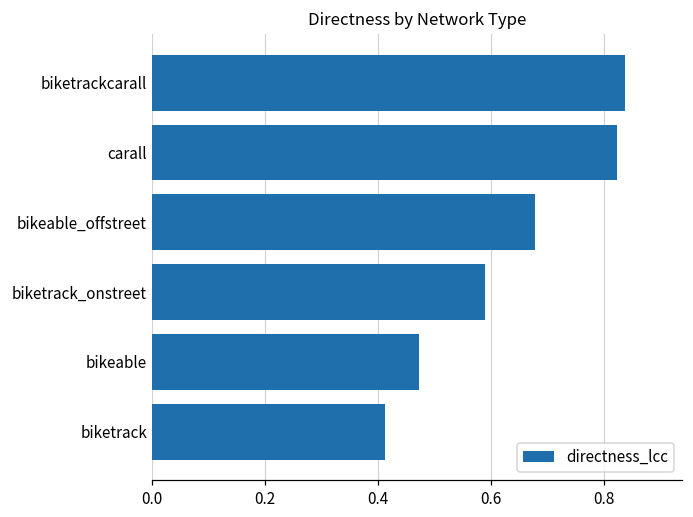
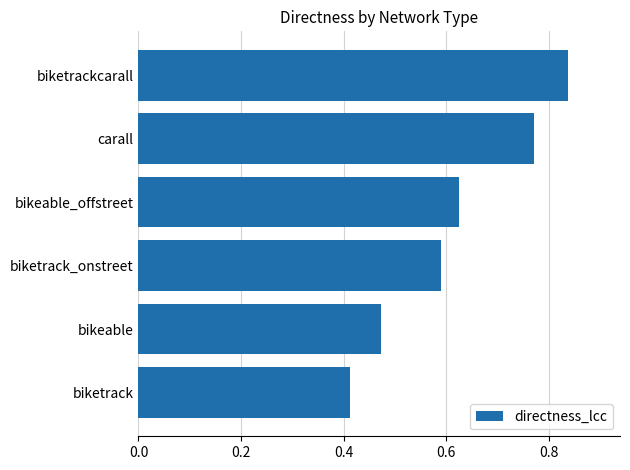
carall: 0.82 -> 0.77
bikeable_offstreet: 0.68 -> 0.63
